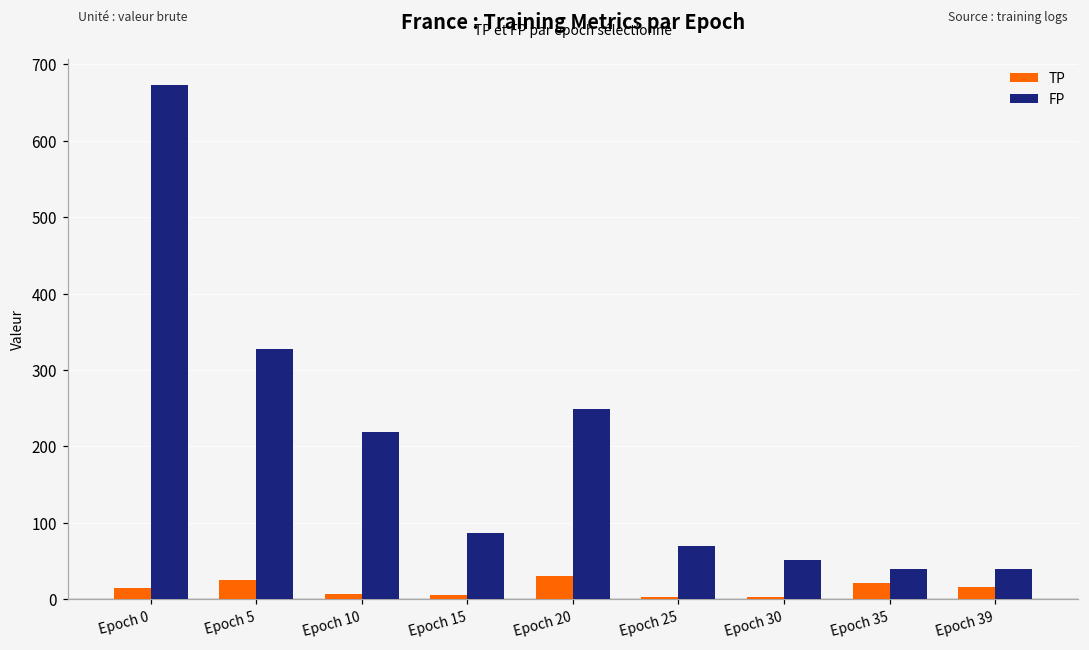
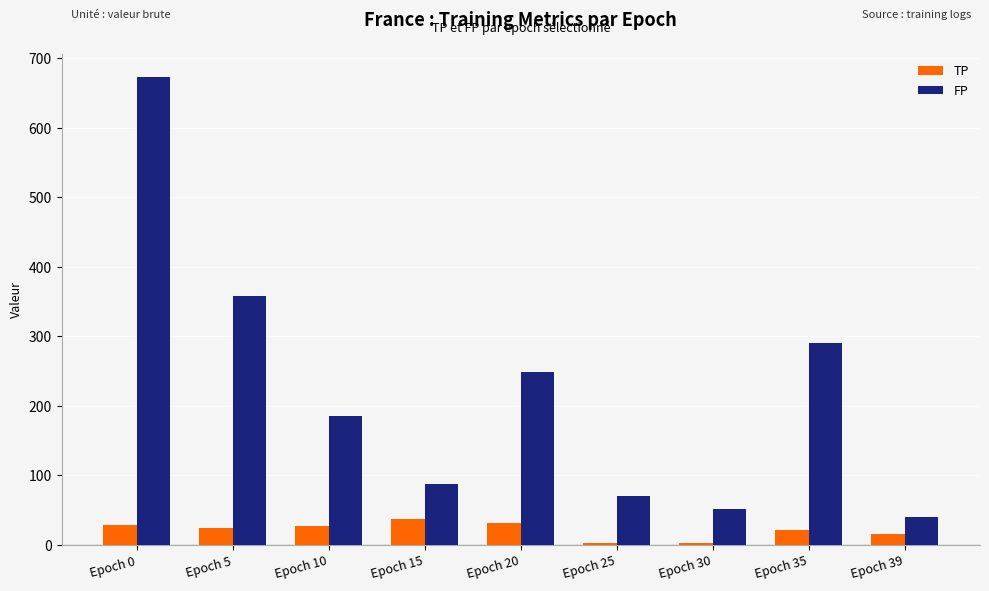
TP, Epoch 0: 20 -> 30
FP, Epoch 5: 330 -> 360
TP, Epoch 10: 10 -> 30
FP, Epoch 10: 220 -> 190
TP, Epoch 15: 10 -> 40
FP, Epoch 35: 40 -> 290
